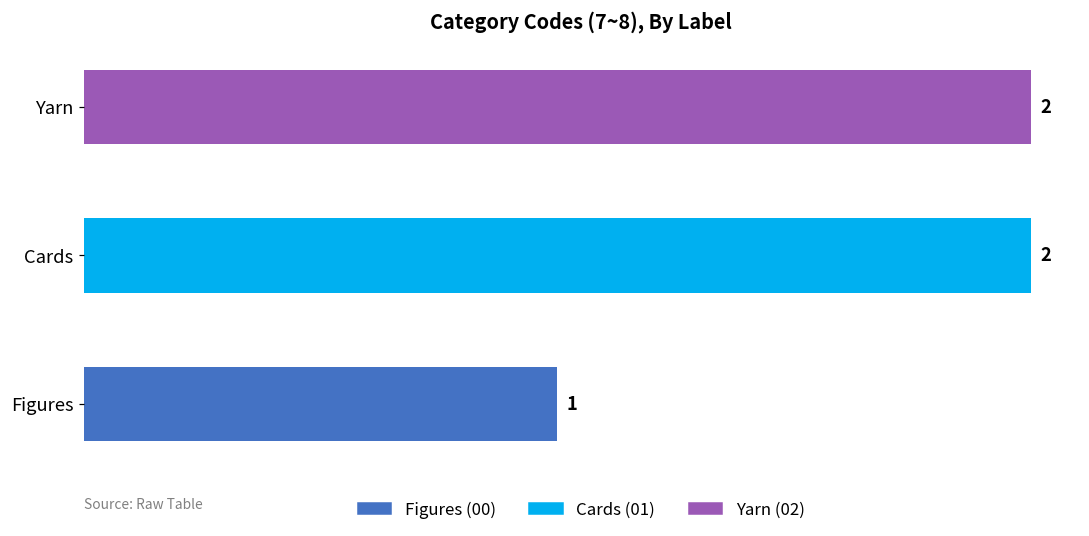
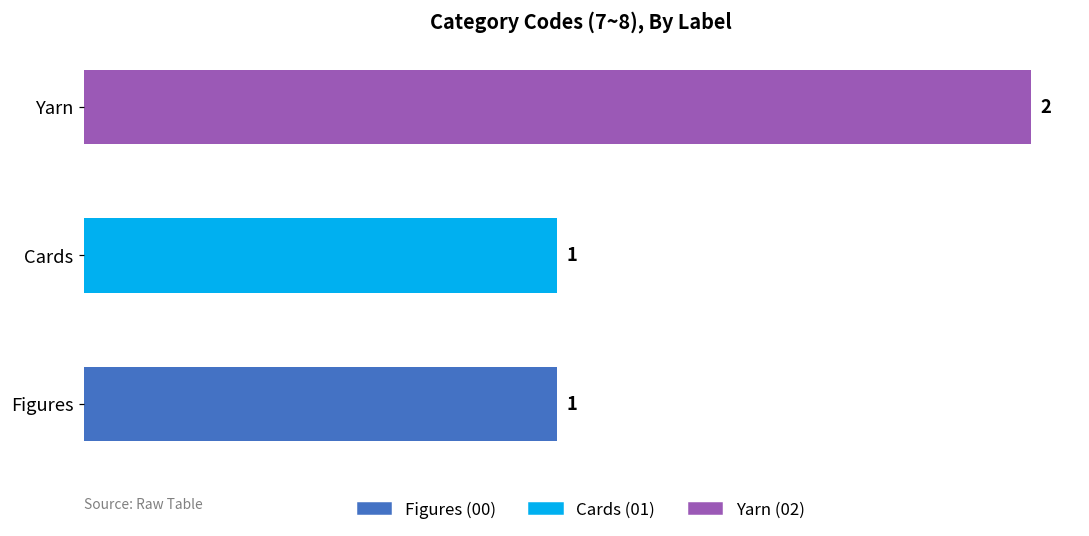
Cards: 2 -> 1
